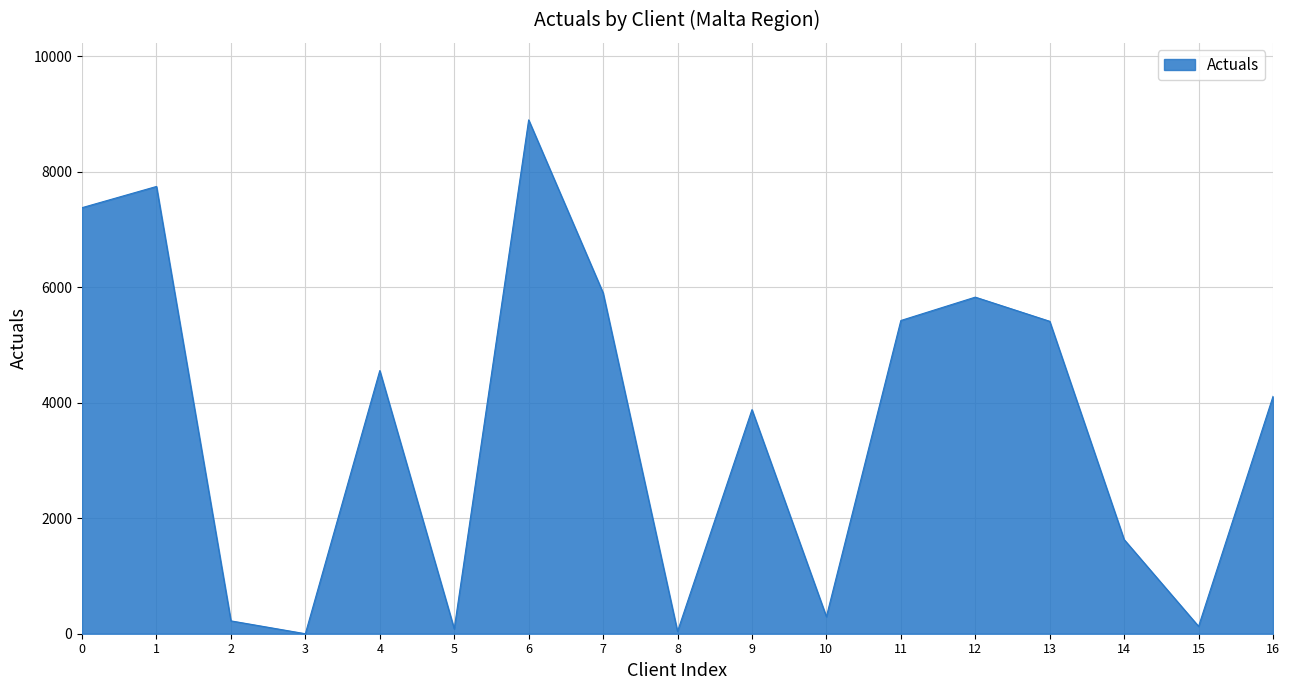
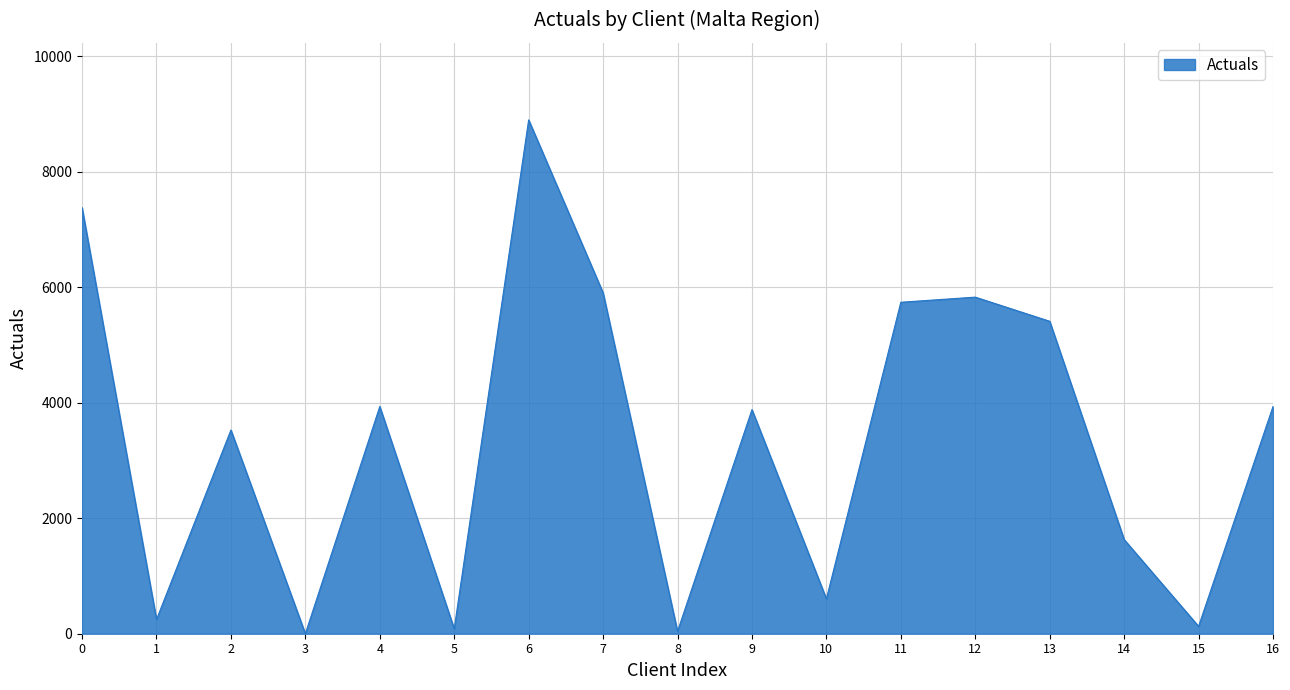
1: 7700 -> 200
2: 200 -> 3500
4: 4600 -> 3900
10: 300 -> 600
11: 5400 -> 5700
16: 4100 -> 3900
